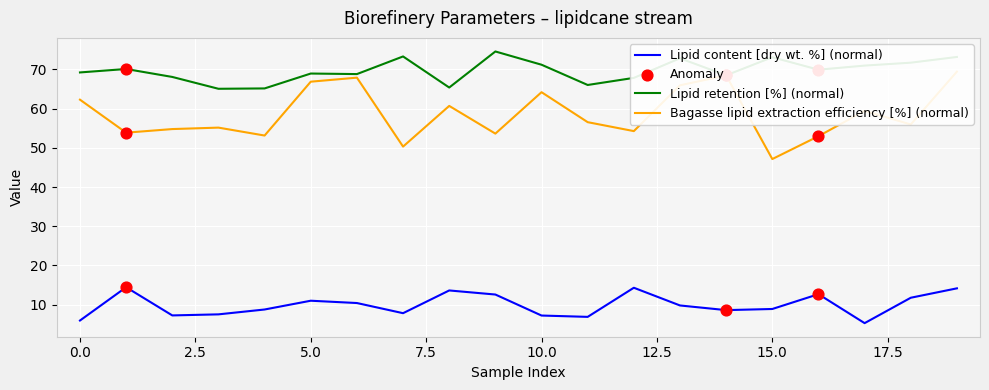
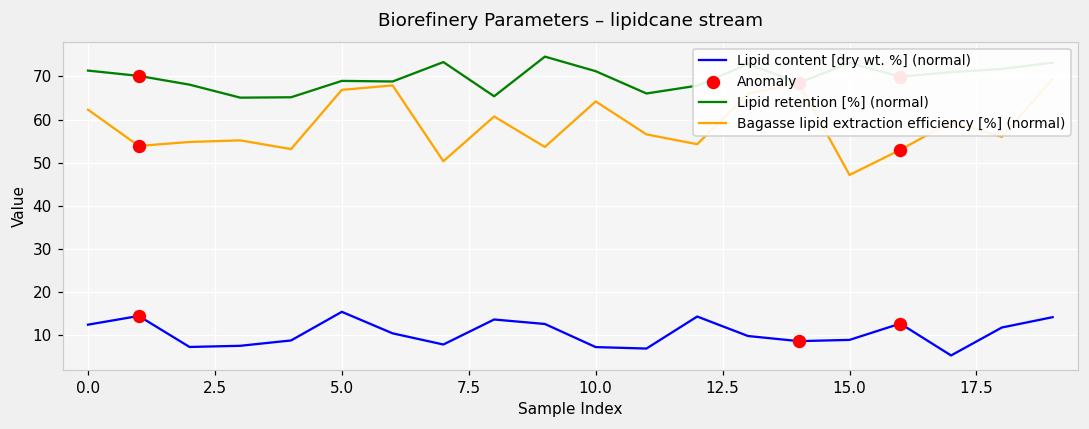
Lipid content [dry wt. %] (normal), 0.0: 6 -> 12
Lipid retention [%] (normal), 0.0: 69 -> 71
Lipid content [dry wt. %] (normal), 5.0: 11 -> 15
